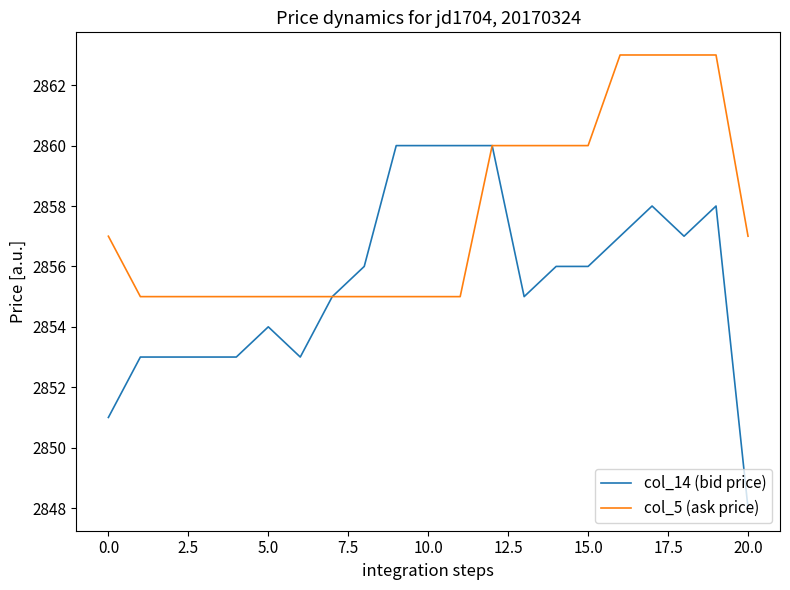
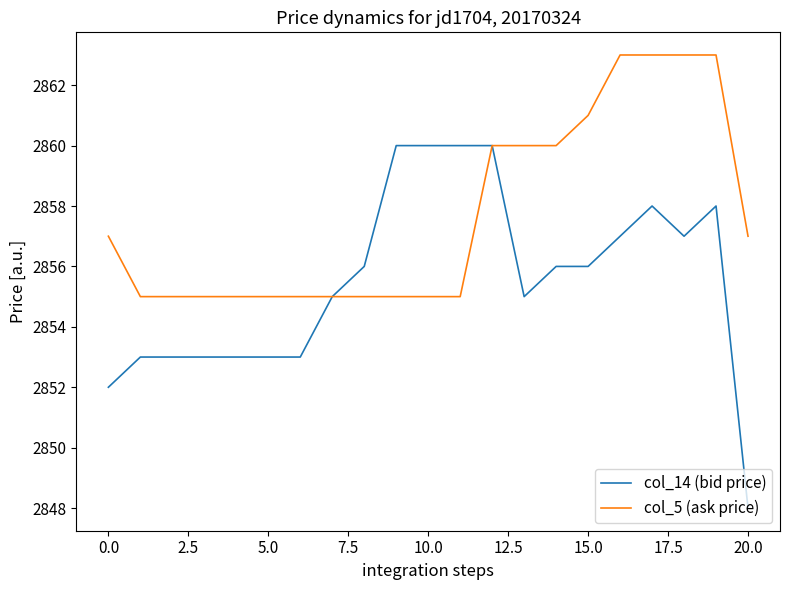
col_14 (bid price), 0.0: 2851 -> 2852
col_14 (bid price), 5.0: 2854 -> 2853
col_5 (ask price), 15.0: 2860 -> 2861
